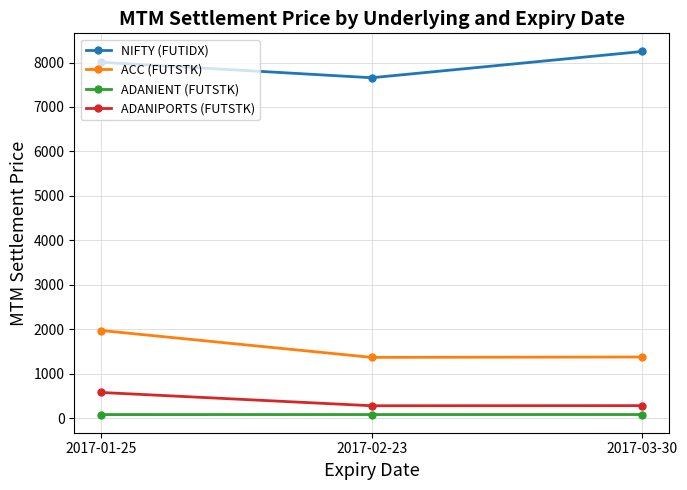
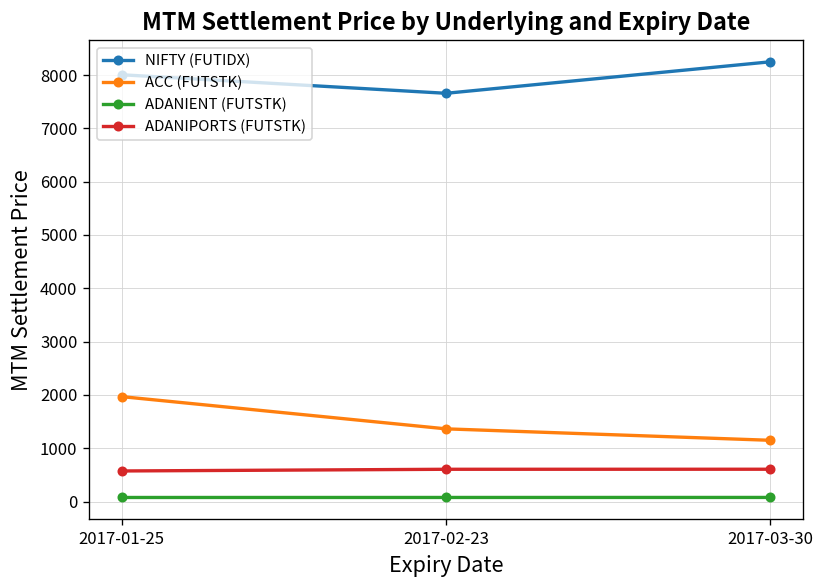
ADANIPORTS (FUTSTK), 2017-02-23: 300 -> 600
ACC (FUTSTK), 2017-03-30: 1400 -> 1100
ADANIPORTS (FUTSTK), 2017-03-30: 300 -> 600
